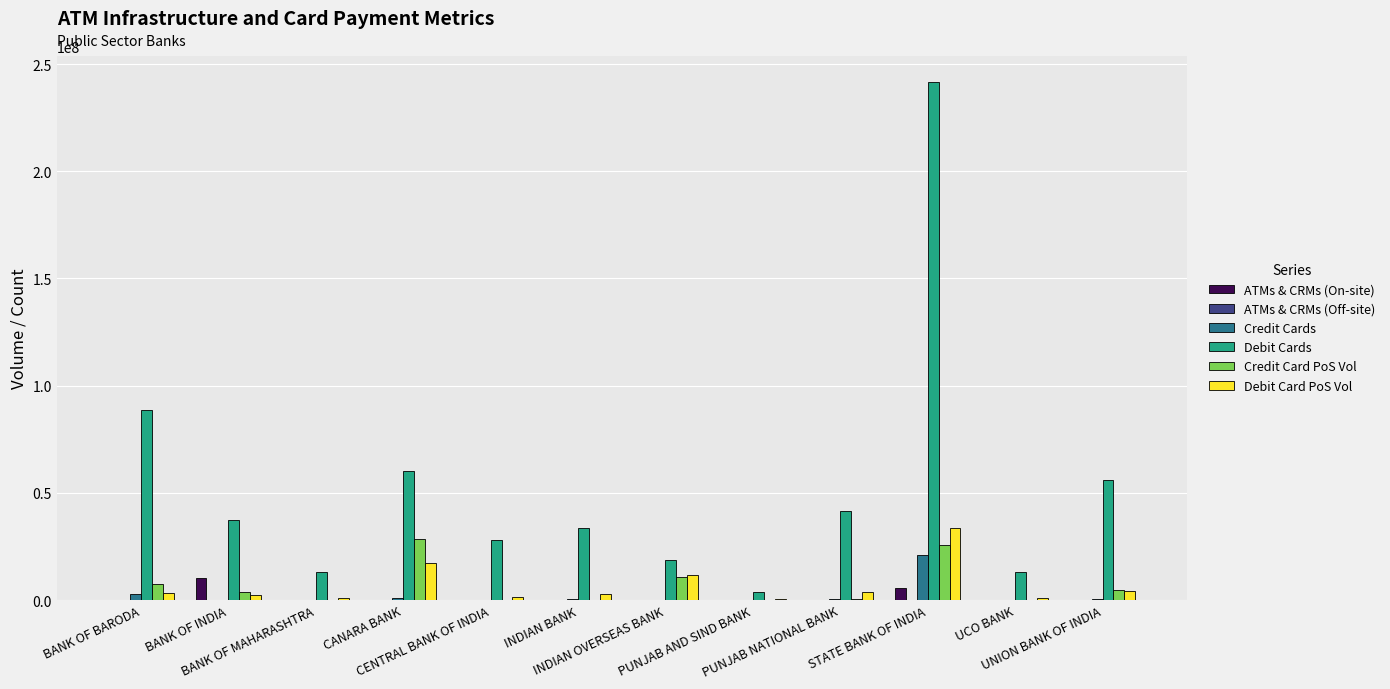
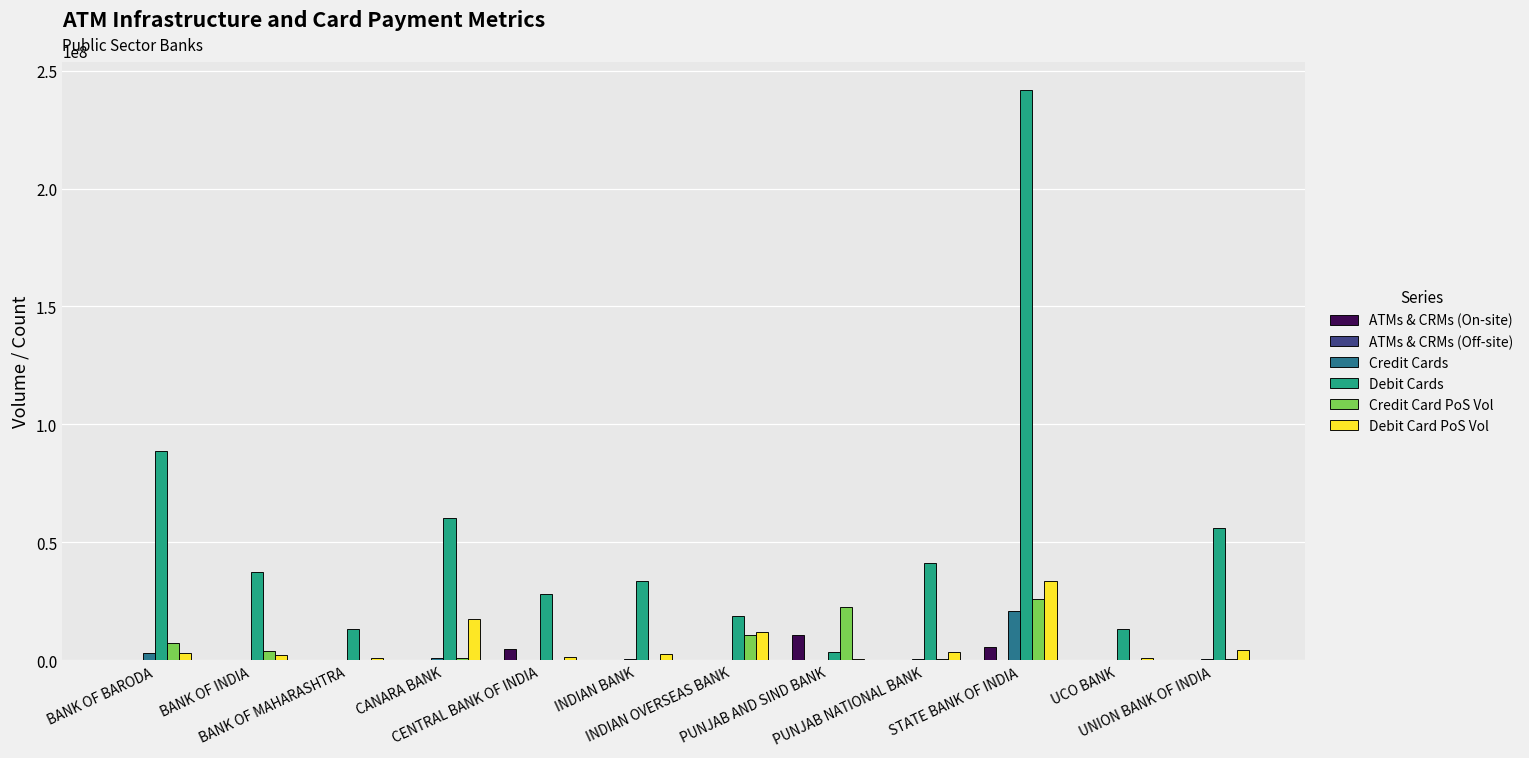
ATMs & CRMs (On-site), BANK OF INDIA: 10000000 -> 0
Credit Card PoS Vol, CANARA BANK: 28000000 -> 1000000
ATMs & CRMs (On-site), CENTRAL BANK OF INDIA: 0 -> 5000000
ATMs & CRMs (On-site), PUNJAB AND SIND BANK: 0 -> 11000000
Credit Card PoS Vol, PUNJAB AND SIND BANK: 0 -> 23000000
Credit Card PoS Vol, UNION BANK OF INDIA: 5000000 -> 1000000
